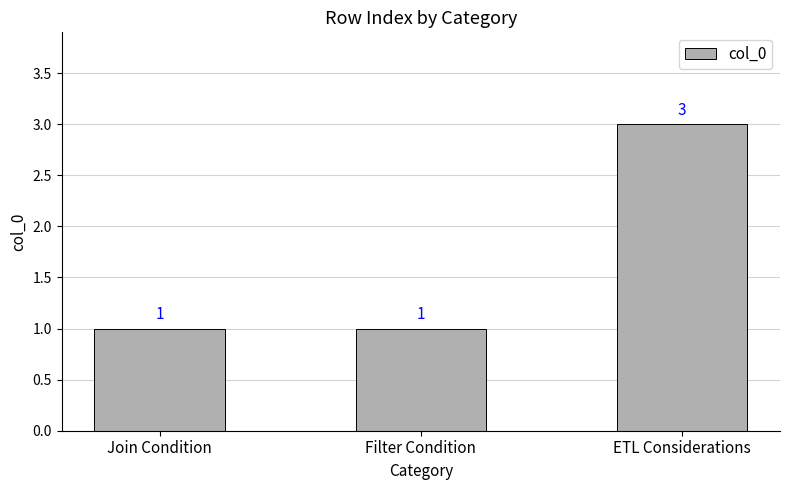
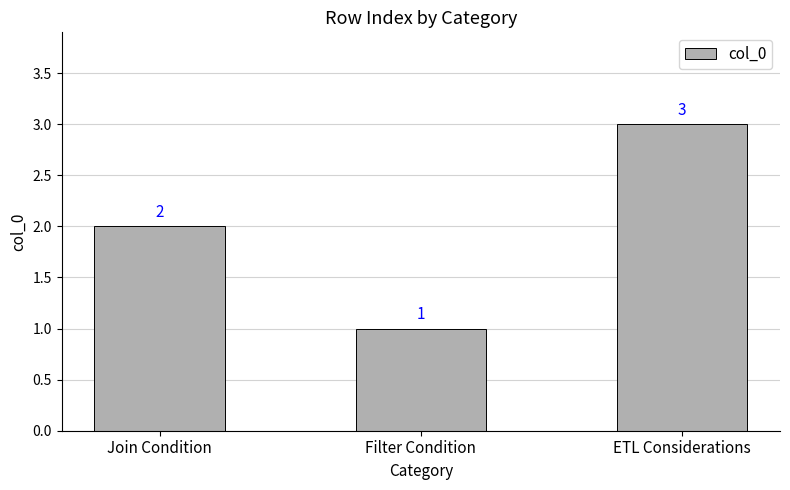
Join Condition: 1 -> 2
